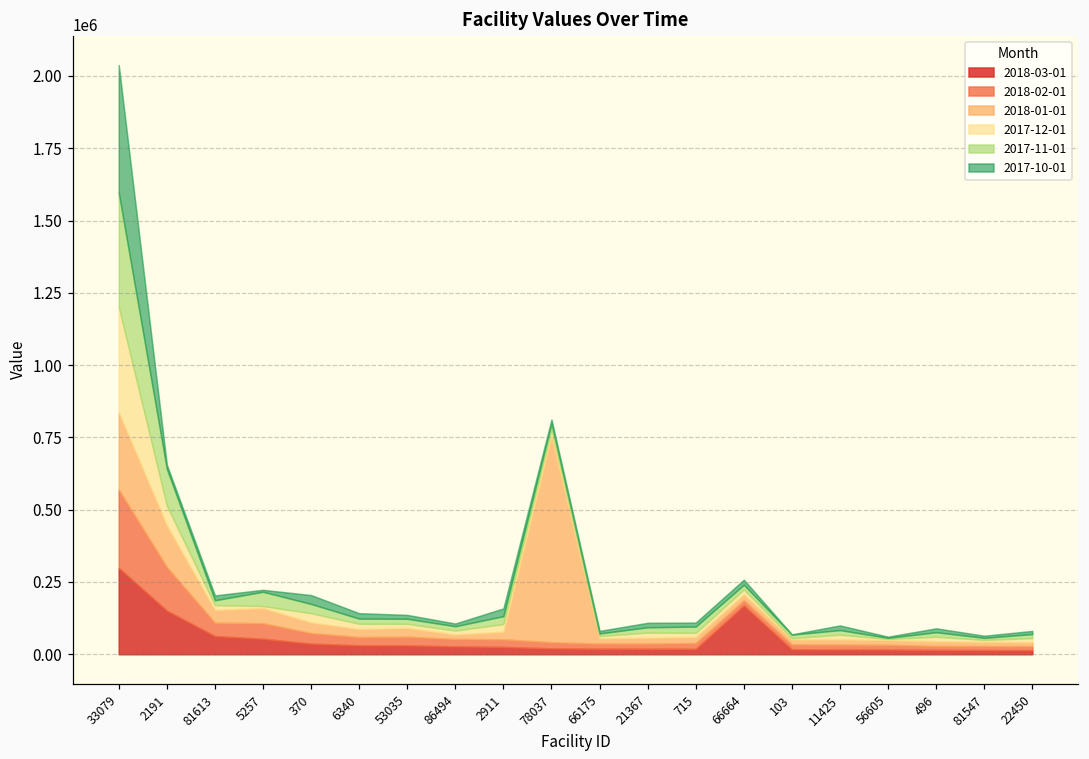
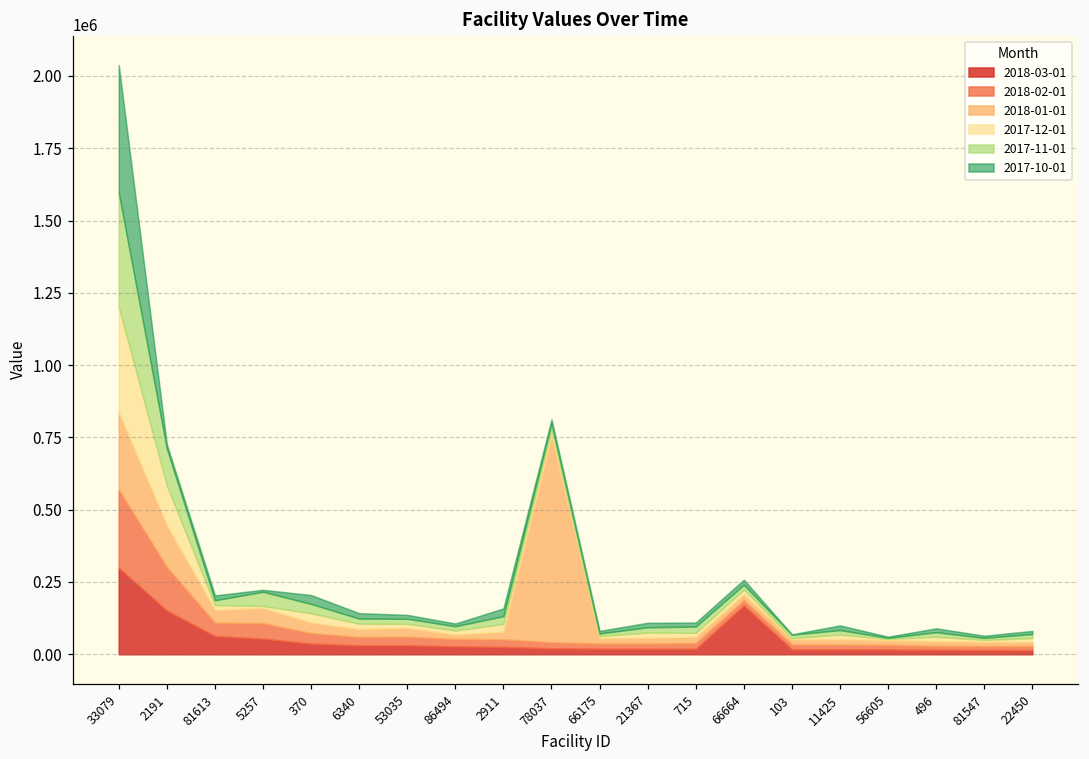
2017-12-01, 2191: 70000 -> 140000
